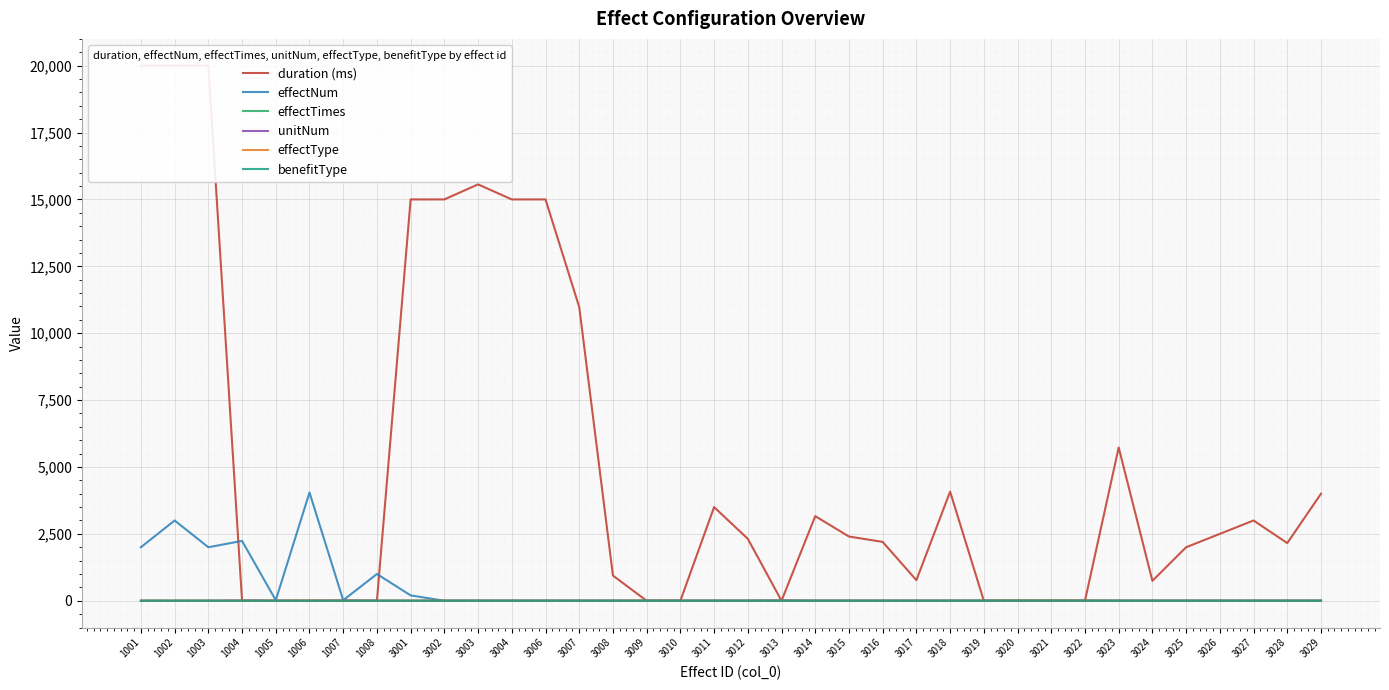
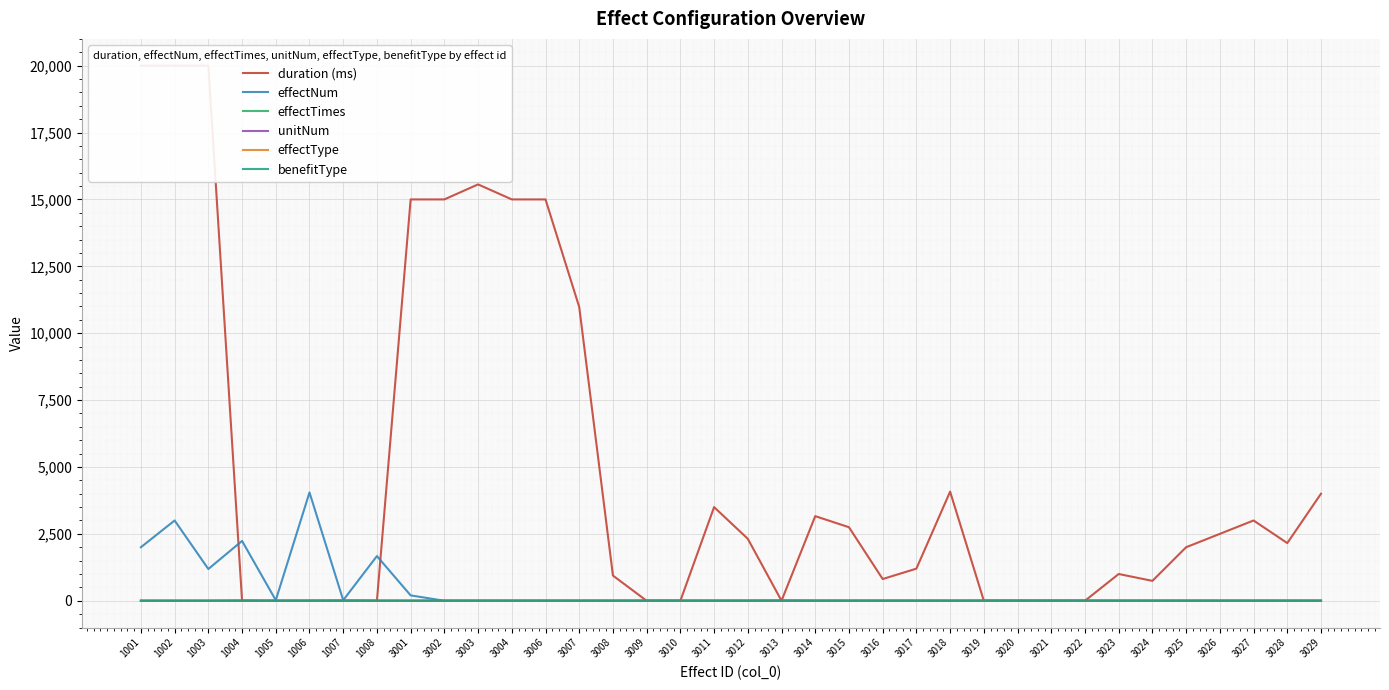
effectNum, 1003: 2,000 -> 1,200
effectNum, 1008: 1,000 -> 1,700
duration (ms), 3015: 2,400 -> 2,700
duration (ms), 3016: 2,200 -> 800
duration (ms), 3017: 800 -> 1,200
duration (ms), 3023: 5,700 -> 1,000
